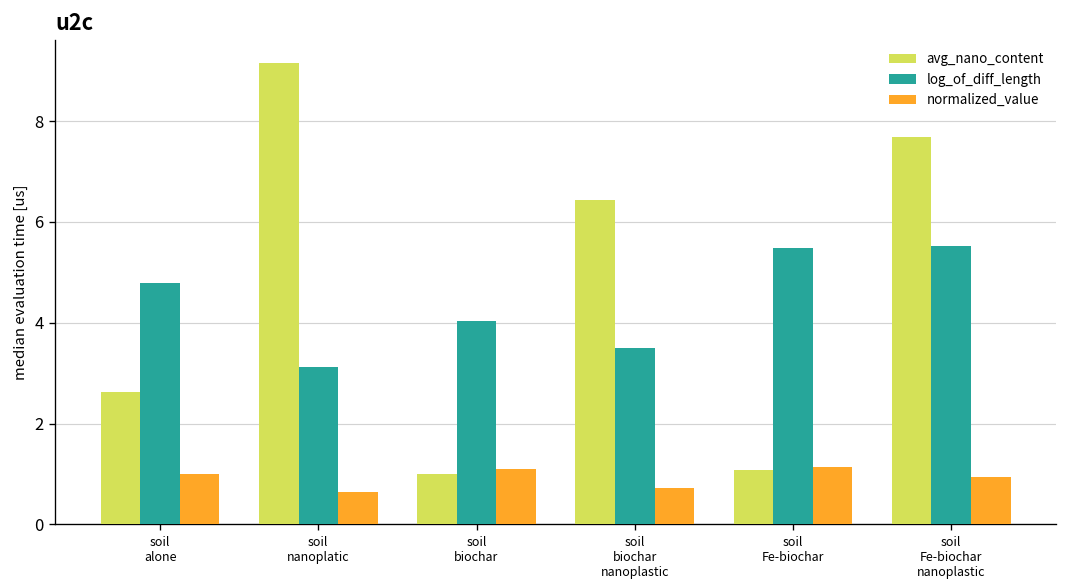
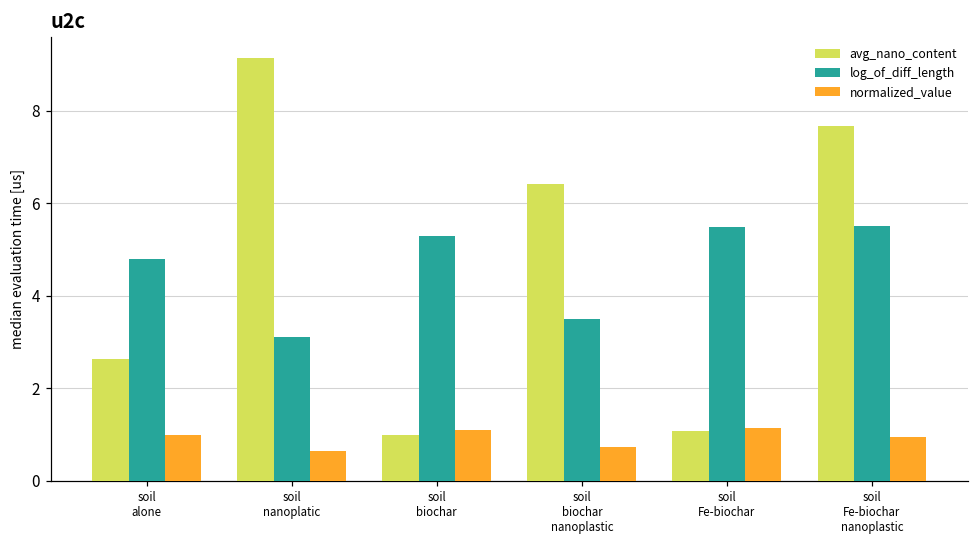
log_of_diff_length, soil biochar: 4.0 -> 5.3
